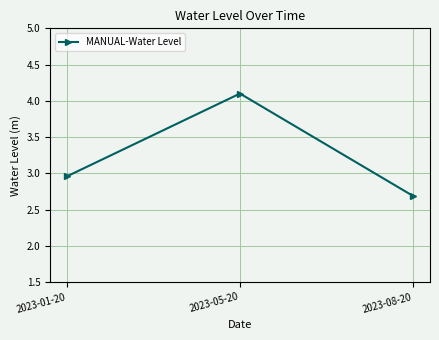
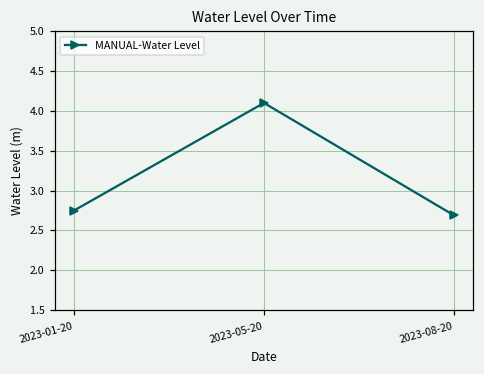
2023-01-20: 3.0 -> 2.8
